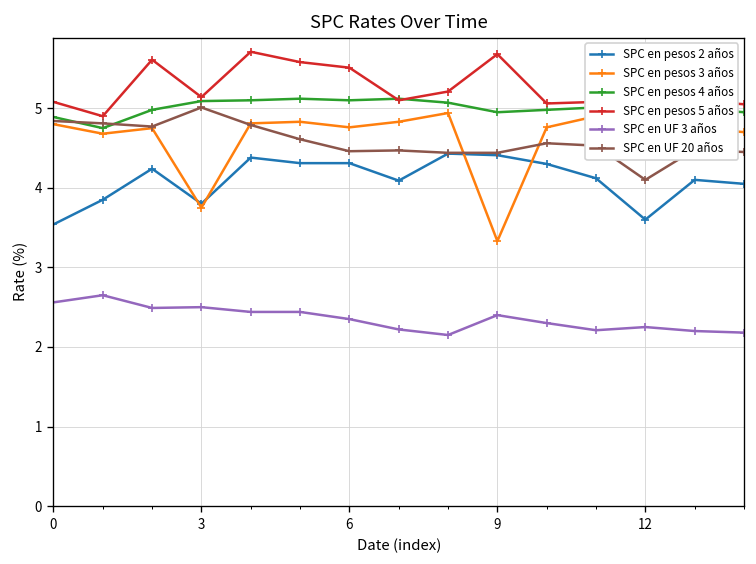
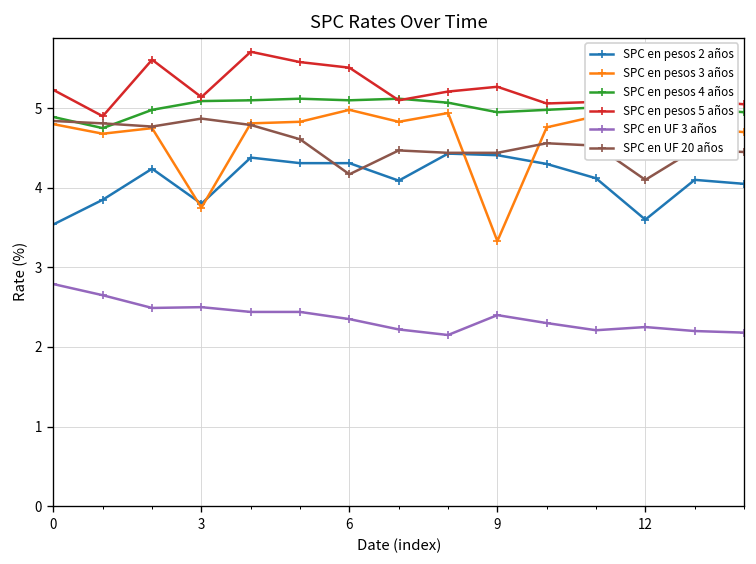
SPC en pesos 5 años, 0: 5.1 -> 5.2
SPC en UF 3 años, 0: 2.6 -> 2.8
SPC en UF 20 años, 3: 5.0 -> 4.9
SPC en pesos 3 años, 6: 4.8 -> 5.0
SPC en UF 20 años, 6: 4.5 -> 4.2
SPC en pesos 5 años, 9: 5.7 -> 5.3
